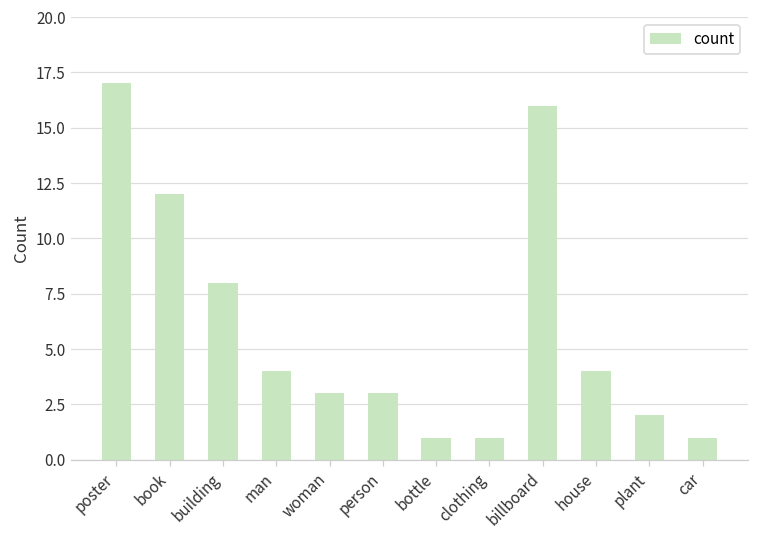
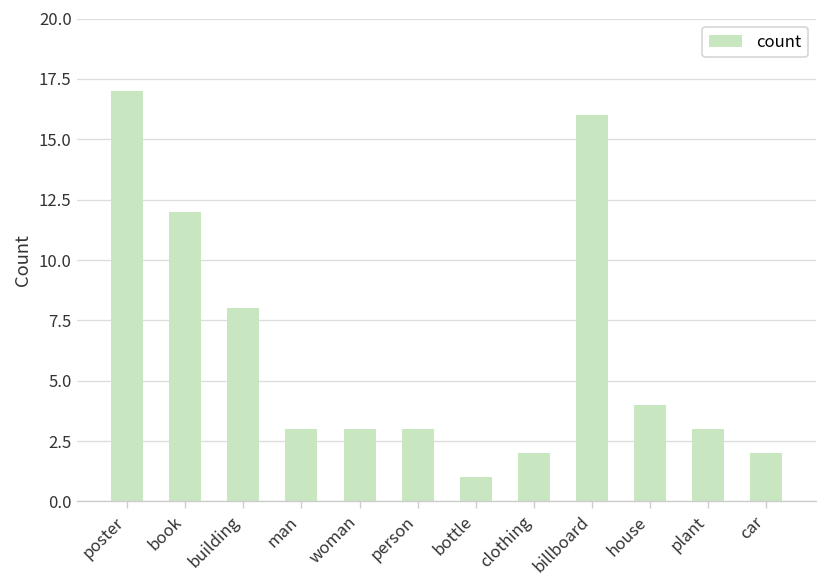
man: 4 -> 3
clothing: 1 -> 2
plant: 2 -> 3
car: 1 -> 2
